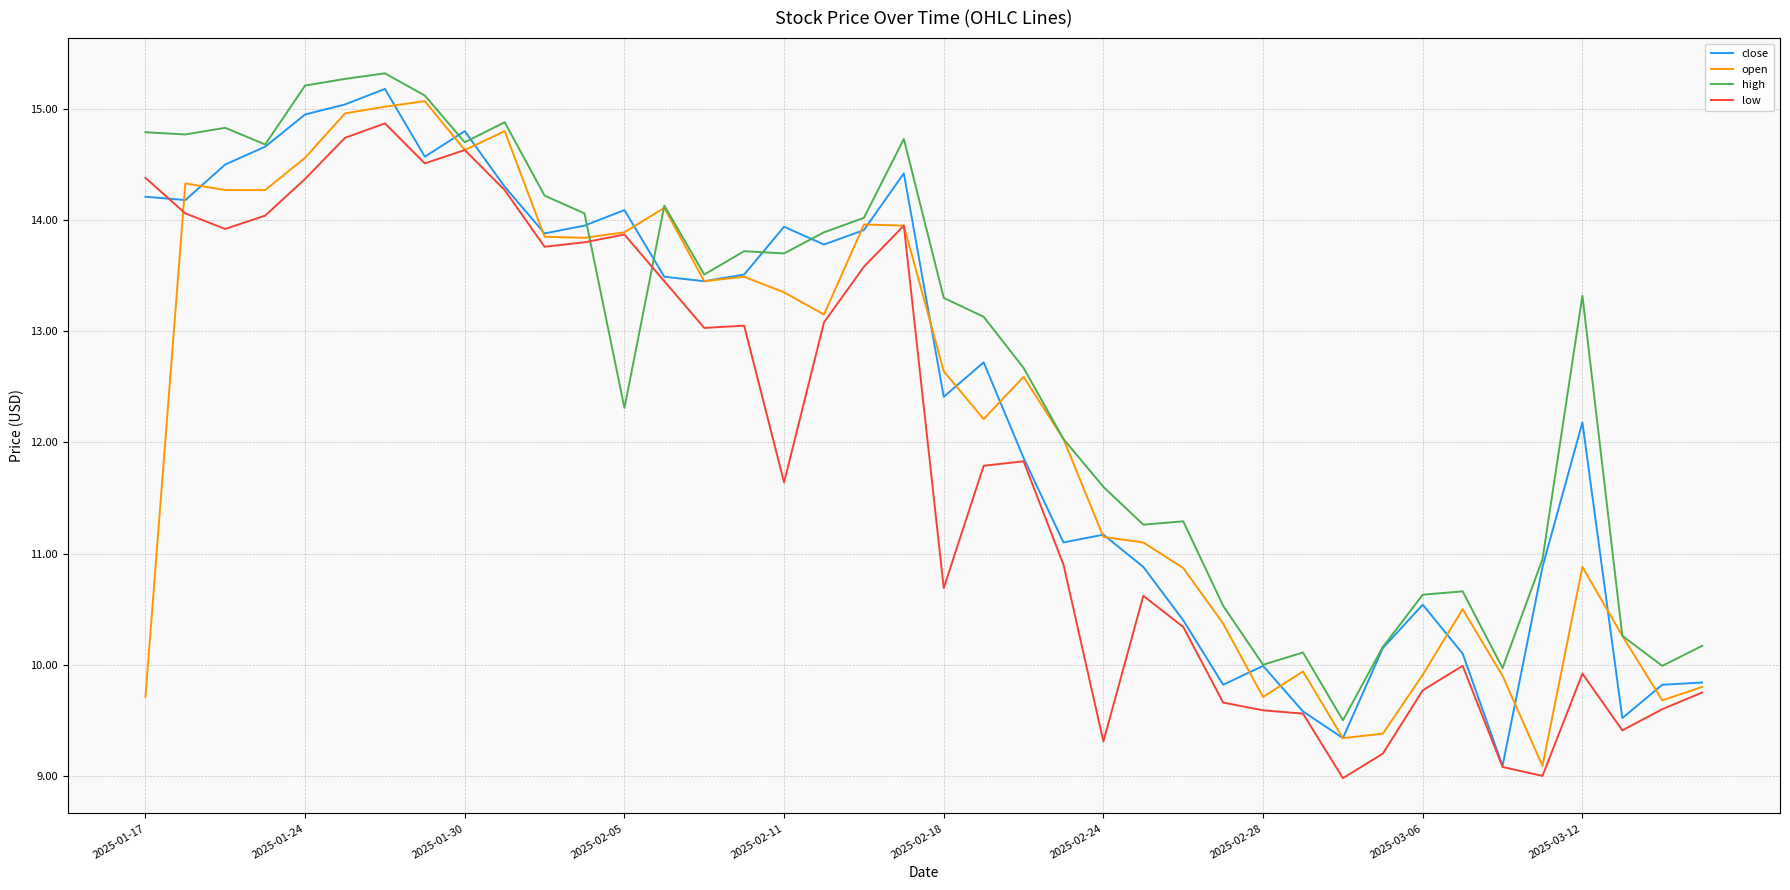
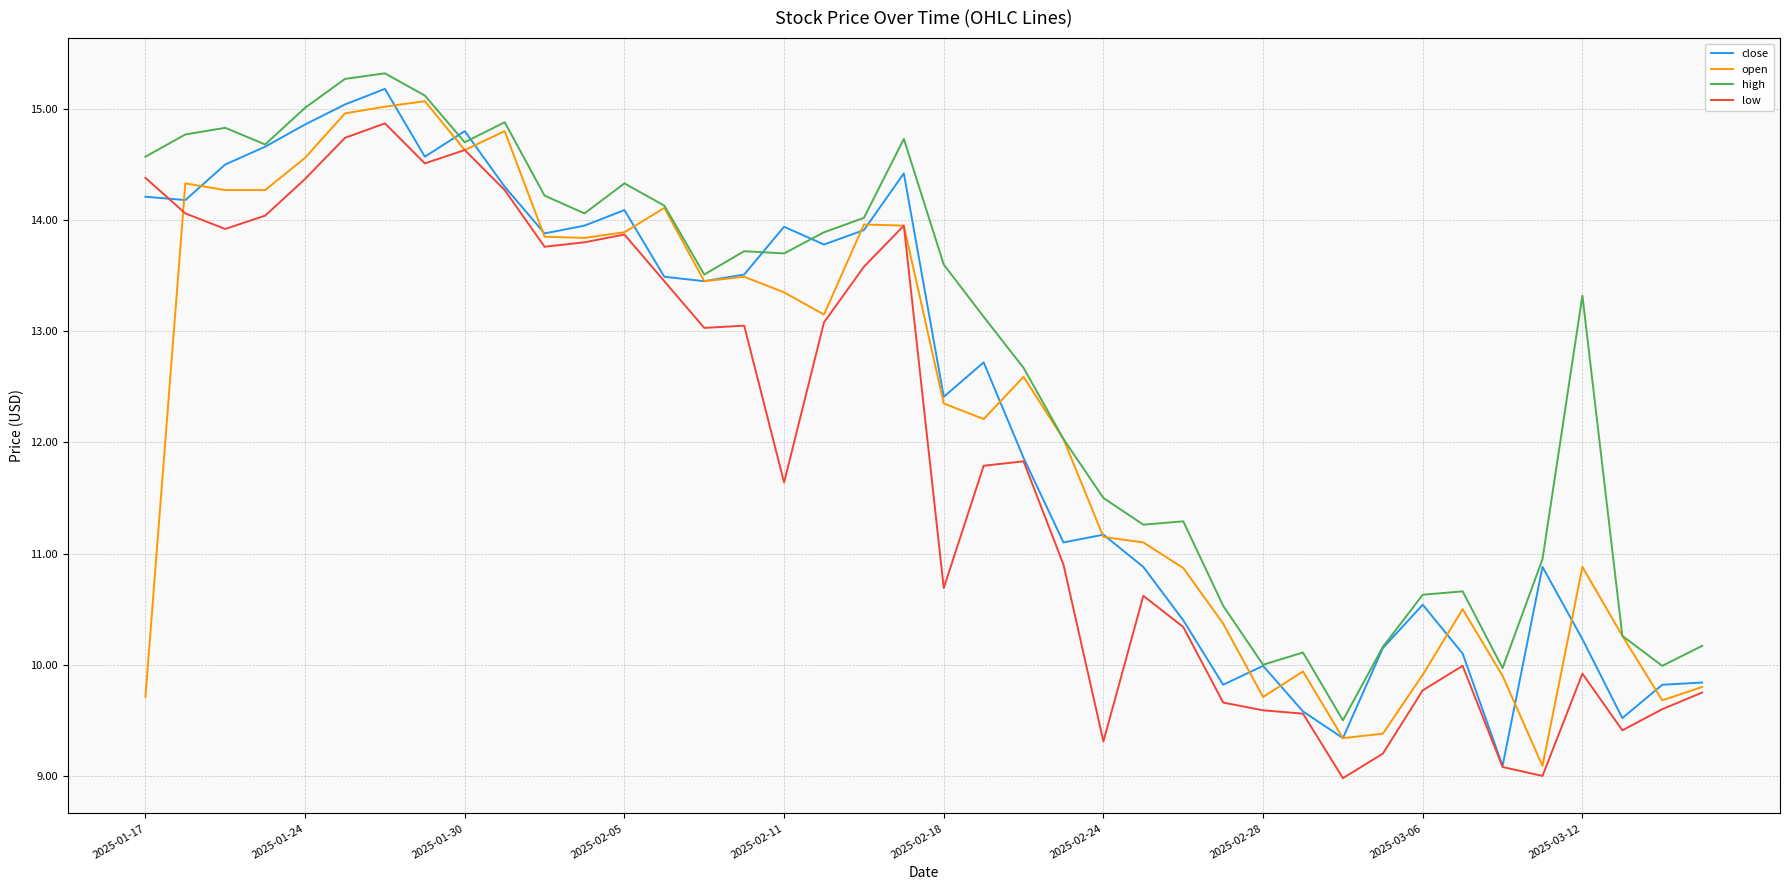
high, 2025-01-17: 14.79 -> 14.57
close, 2025-01-24: 14.95 -> 14.86
high, 2025-01-24: 15.21 -> 15.01
high, 2025-02-05: 12.31 -> 14.33
open, 2025-02-18: 12.64 -> 12.35
high, 2025-02-18: 13.3 -> 13.6
high, 2025-02-24: 11.6 -> 11.5
close, 2025-03-12: 12.18 -> 10.23
